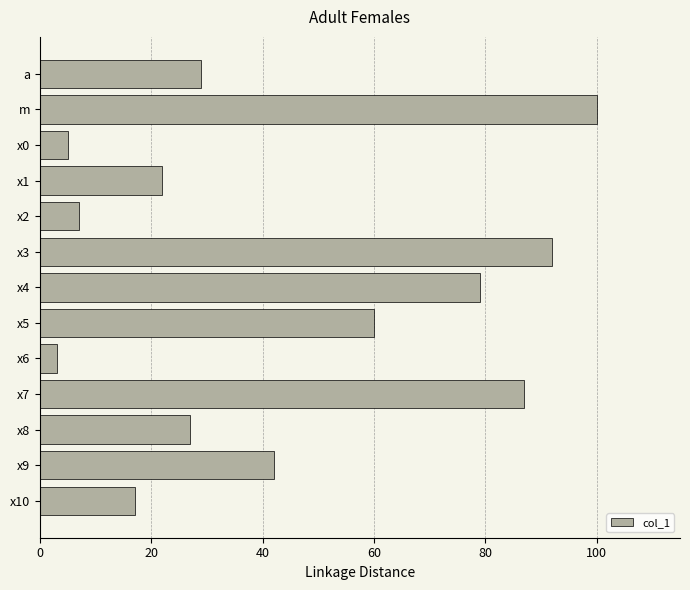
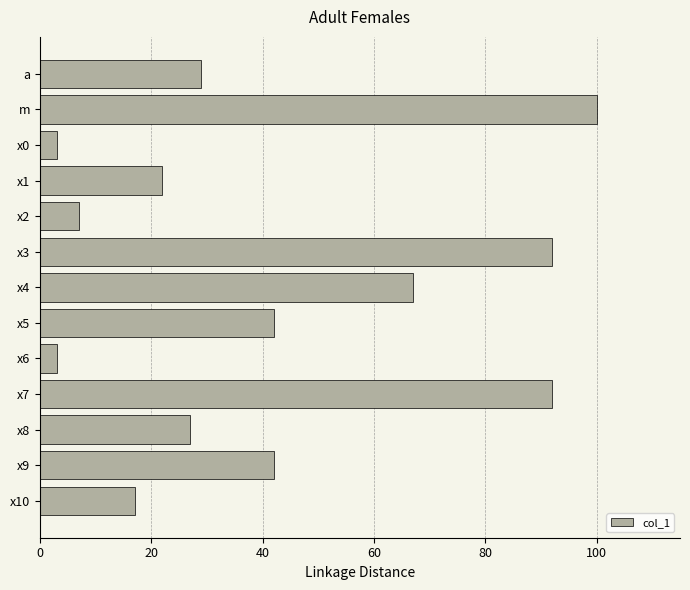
x0: 5 -> 3
x4: 79 -> 67
x5: 60 -> 42
x7: 87 -> 92
